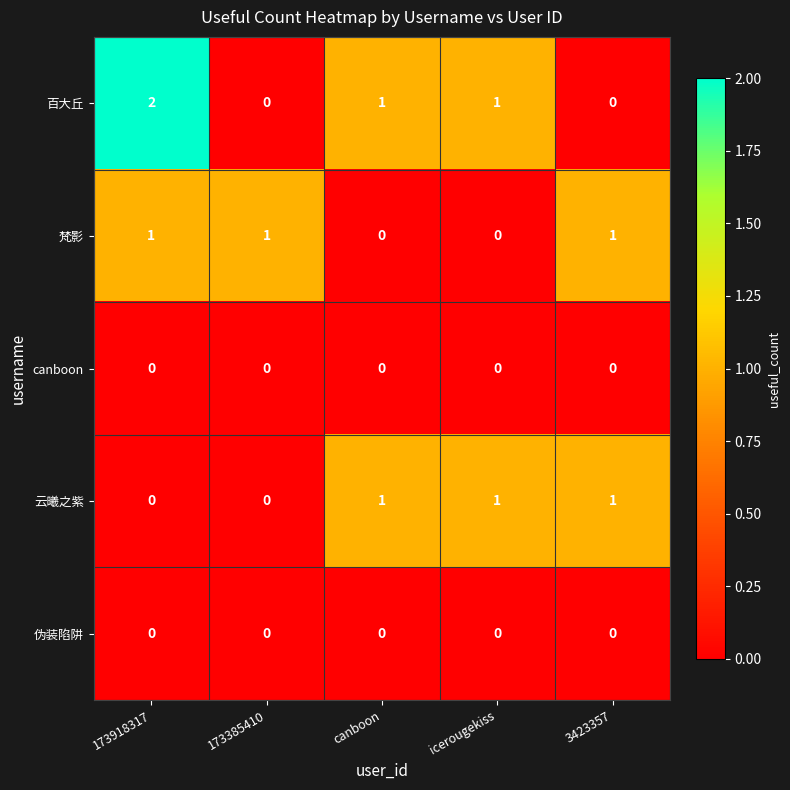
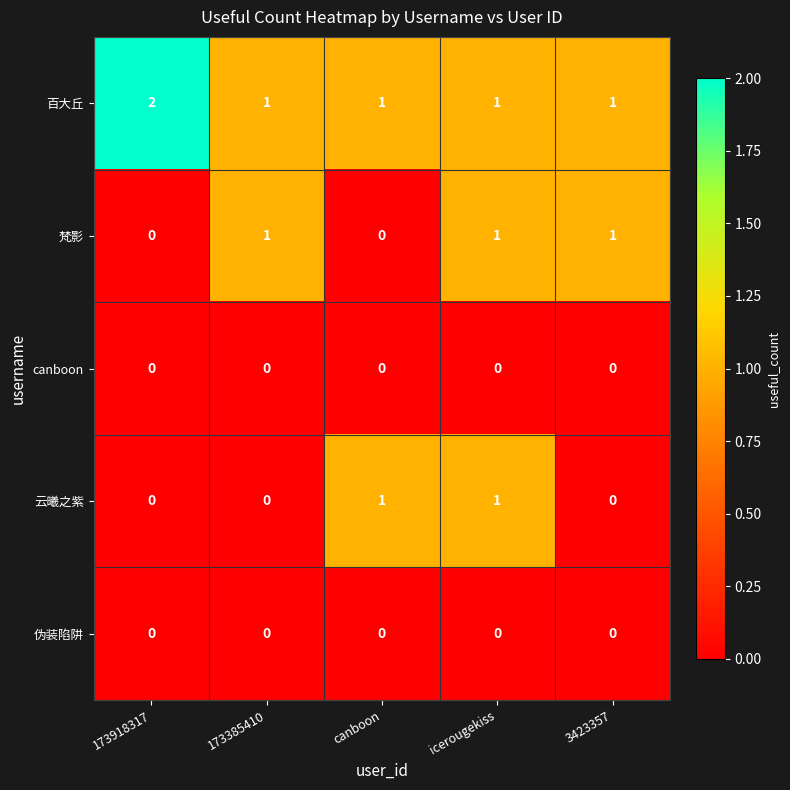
百大丘, 173385410: 0 -> 1
百大丘, 3423357: 0 -> 1
梵影, 173918317: 1 -> 0
梵影, icerougekiss: 0 -> 1
云曦之紫, 3423357: 1 -> 0
